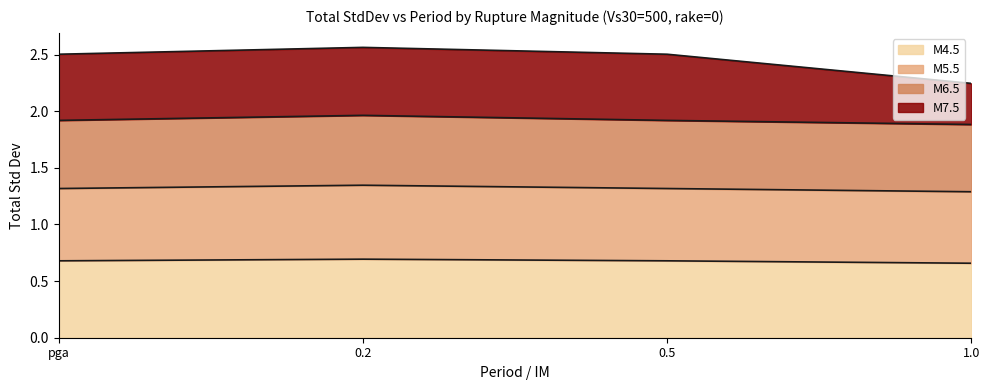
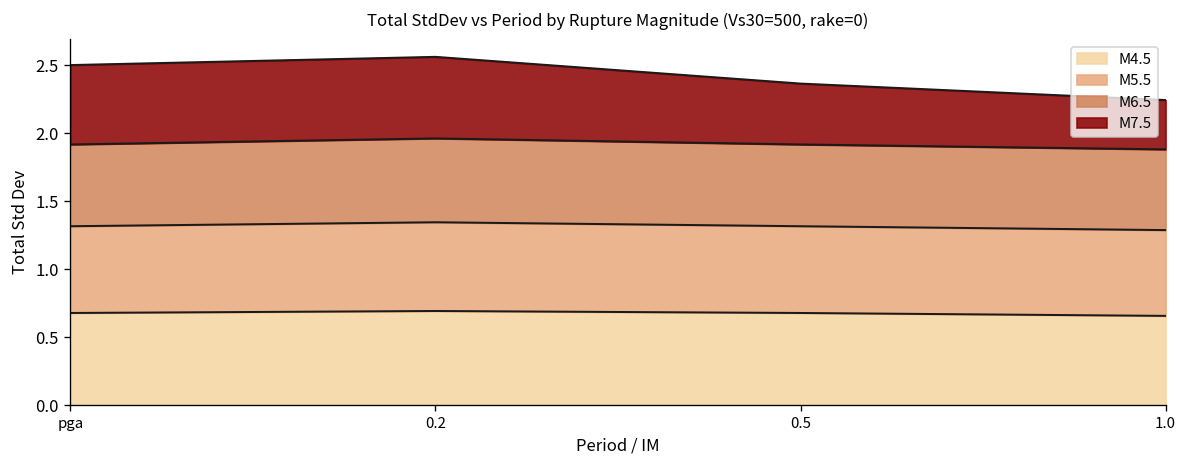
M7.5, 0.5: 0.58 -> 0.45
